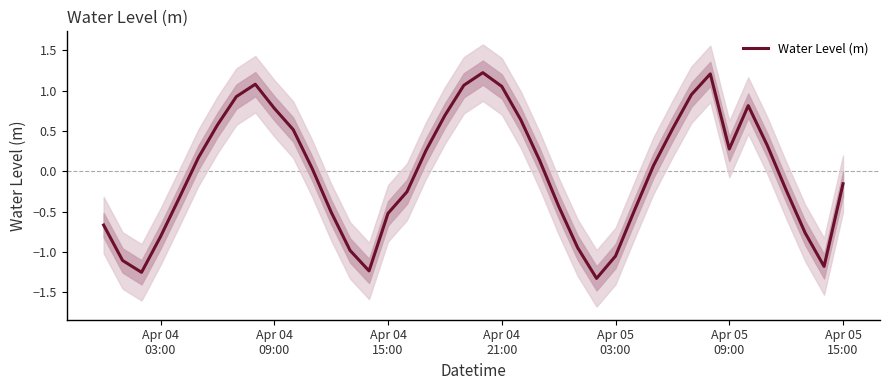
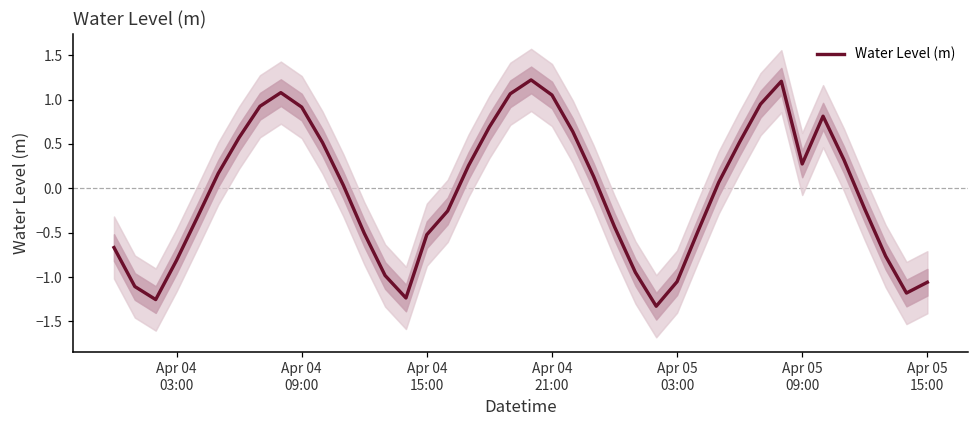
Water Level (m), Apr 04 09:00: 0.8 -> 0.9
Water Level (m), Apr 05 15:00: -0.2 -> -1.1
